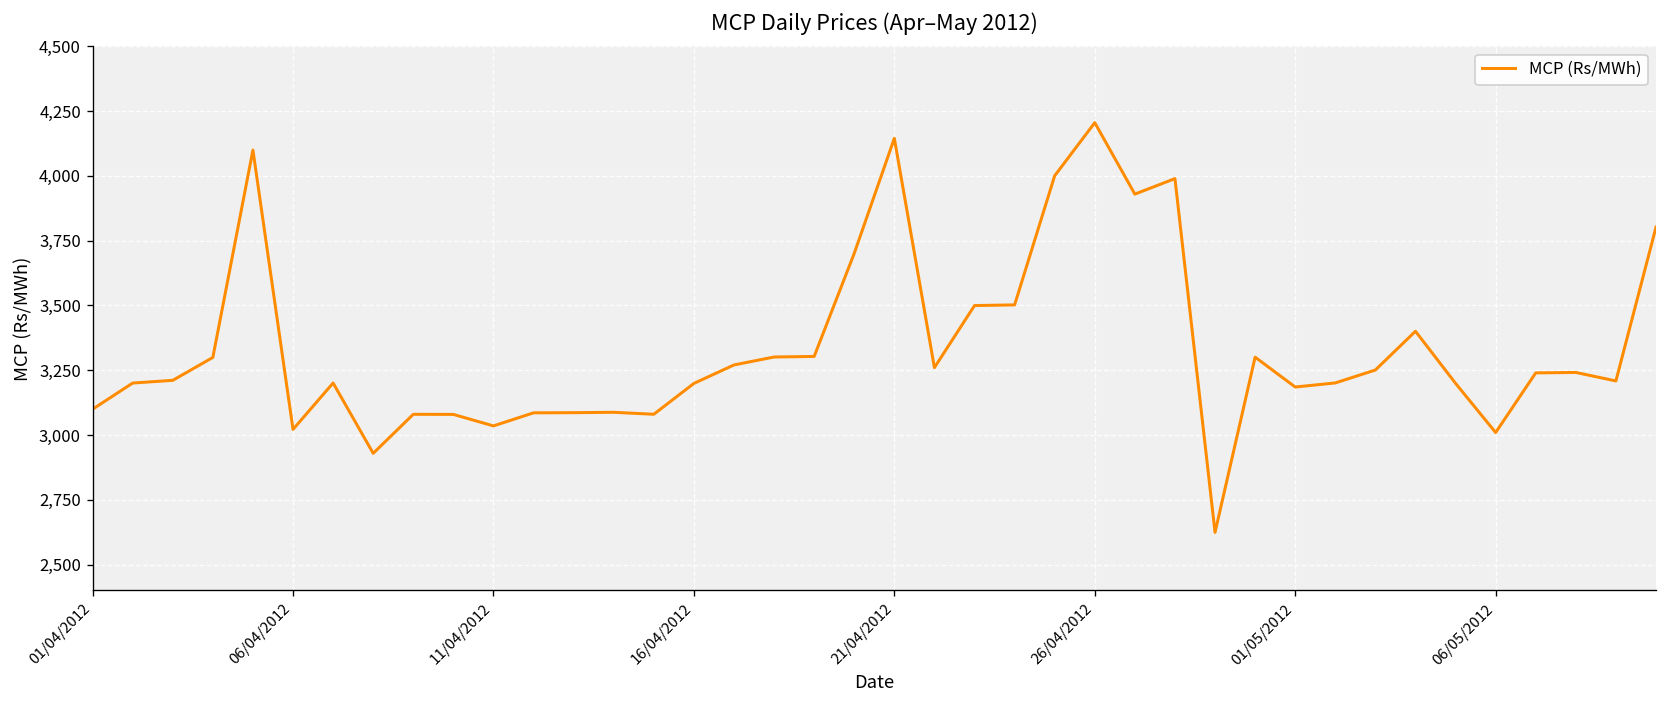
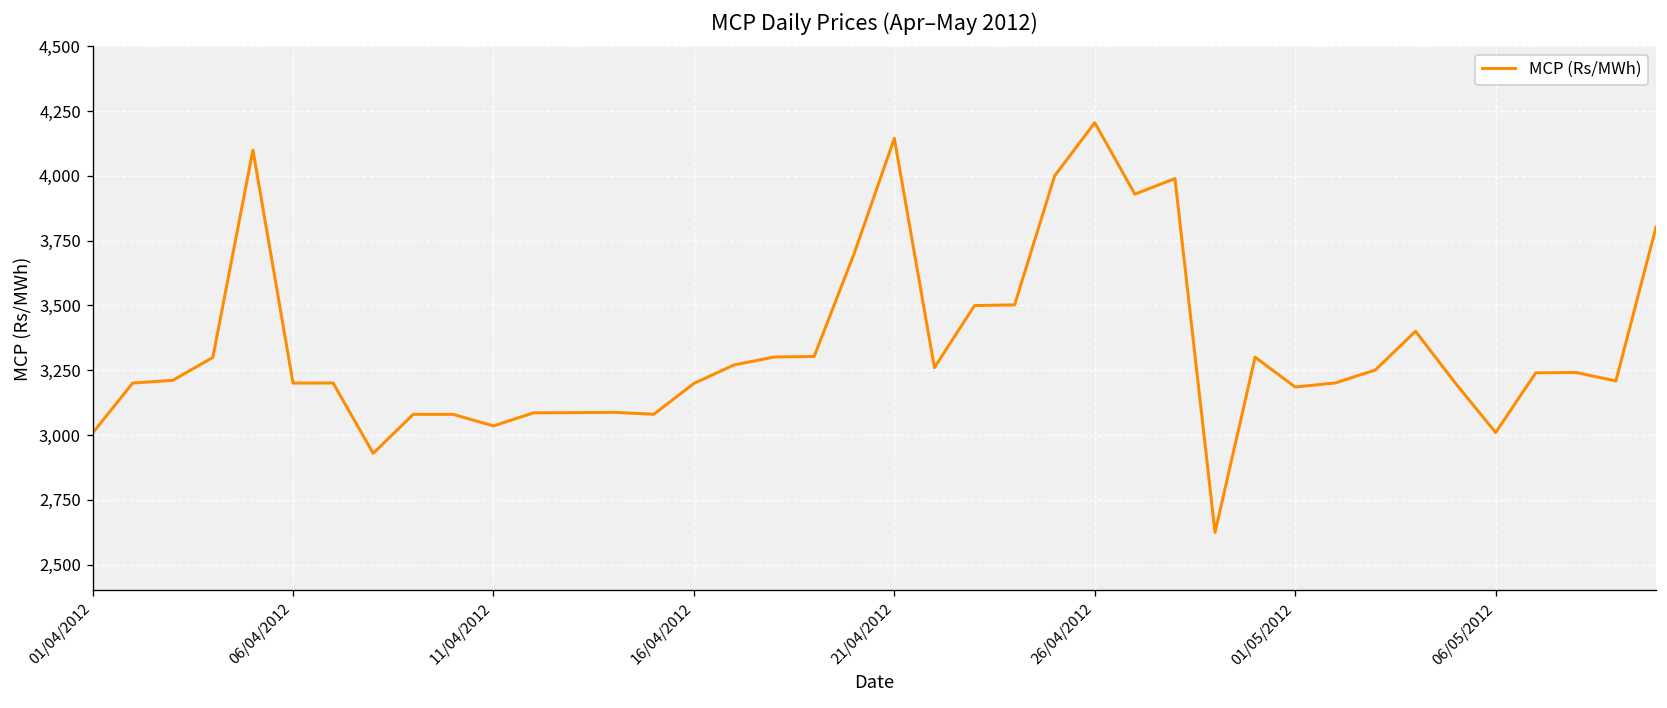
01/04/2012: 3,100 -> 3,010
06/04/2012: 3,020 -> 3,200
